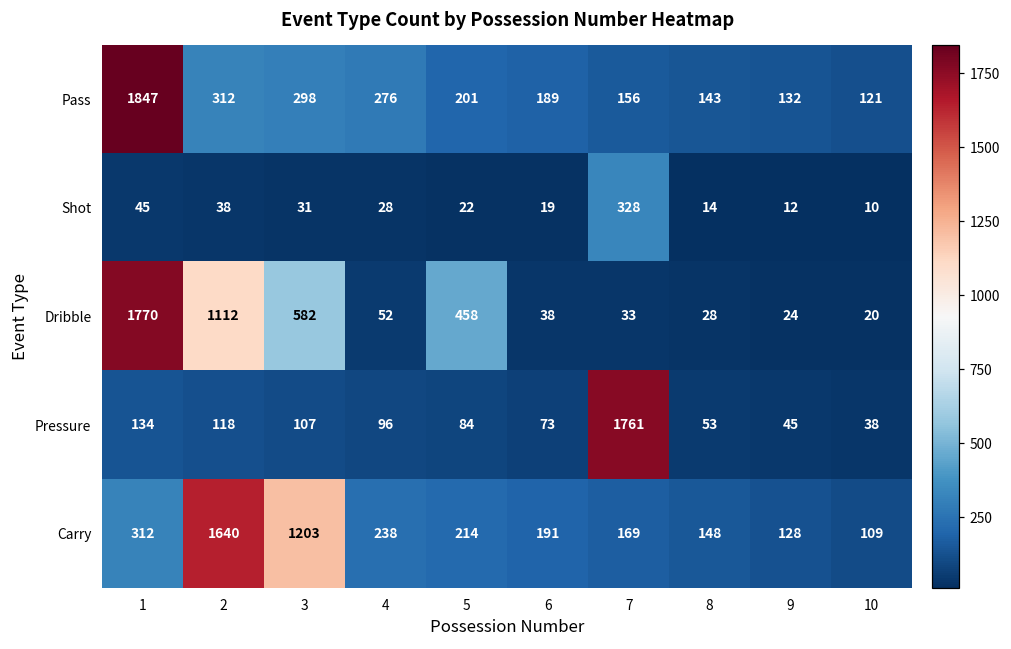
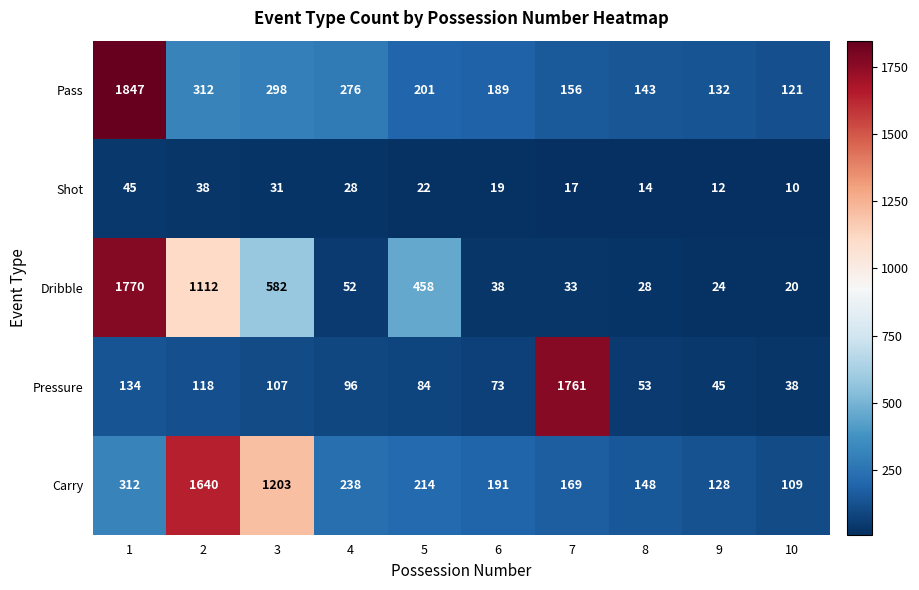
Shot, 7: 328 -> 17
